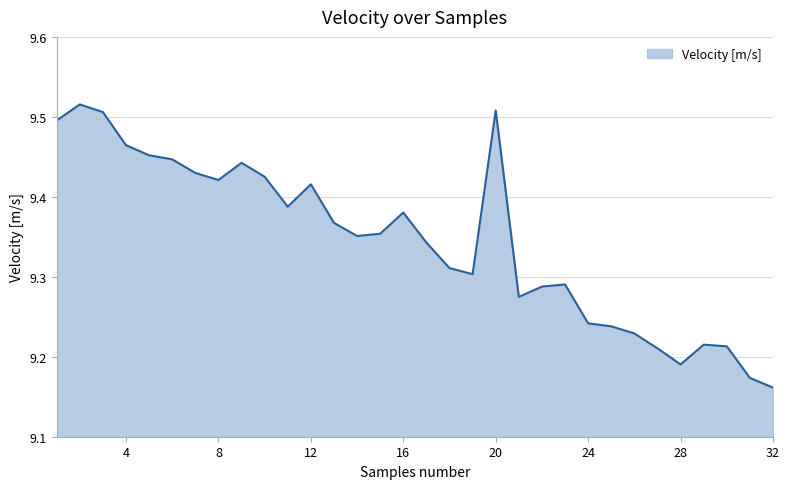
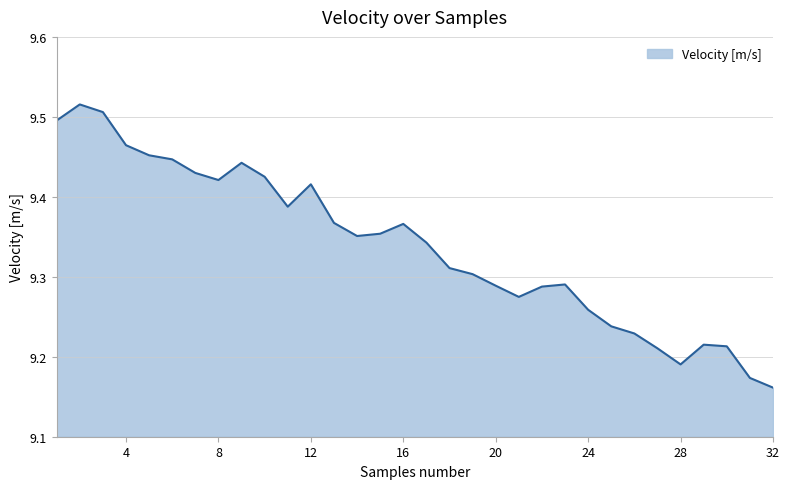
16: 9.38 -> 9.37
20: 9.51 -> 9.29
24: 9.24 -> 9.26
